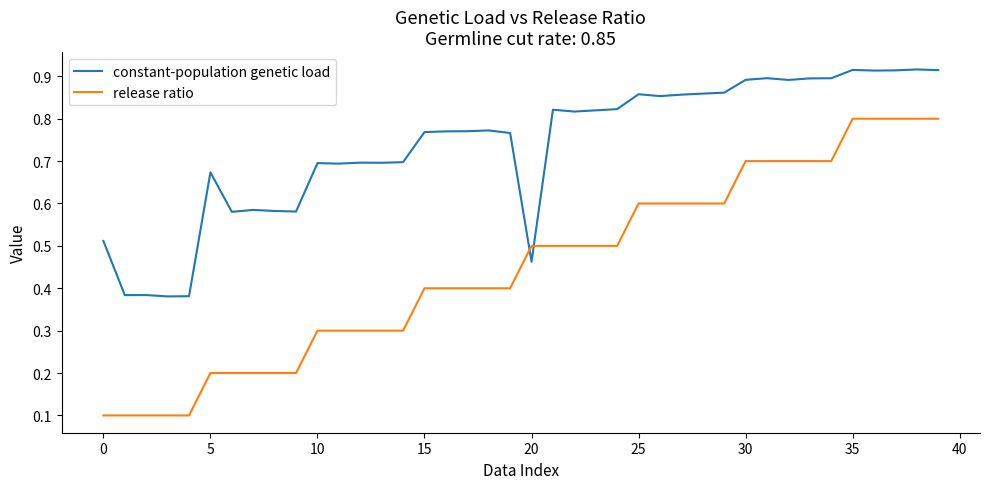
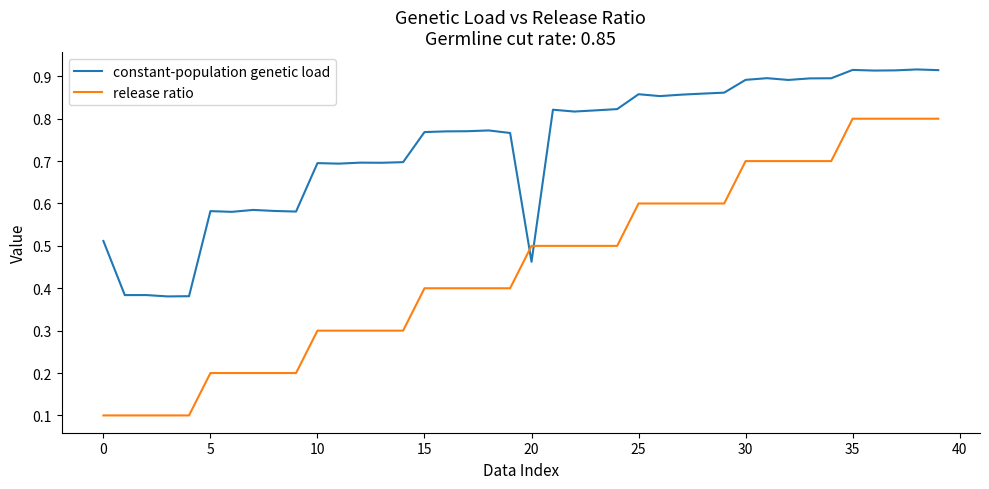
constant-population genetic load, 5: 0.67 -> 0.58
